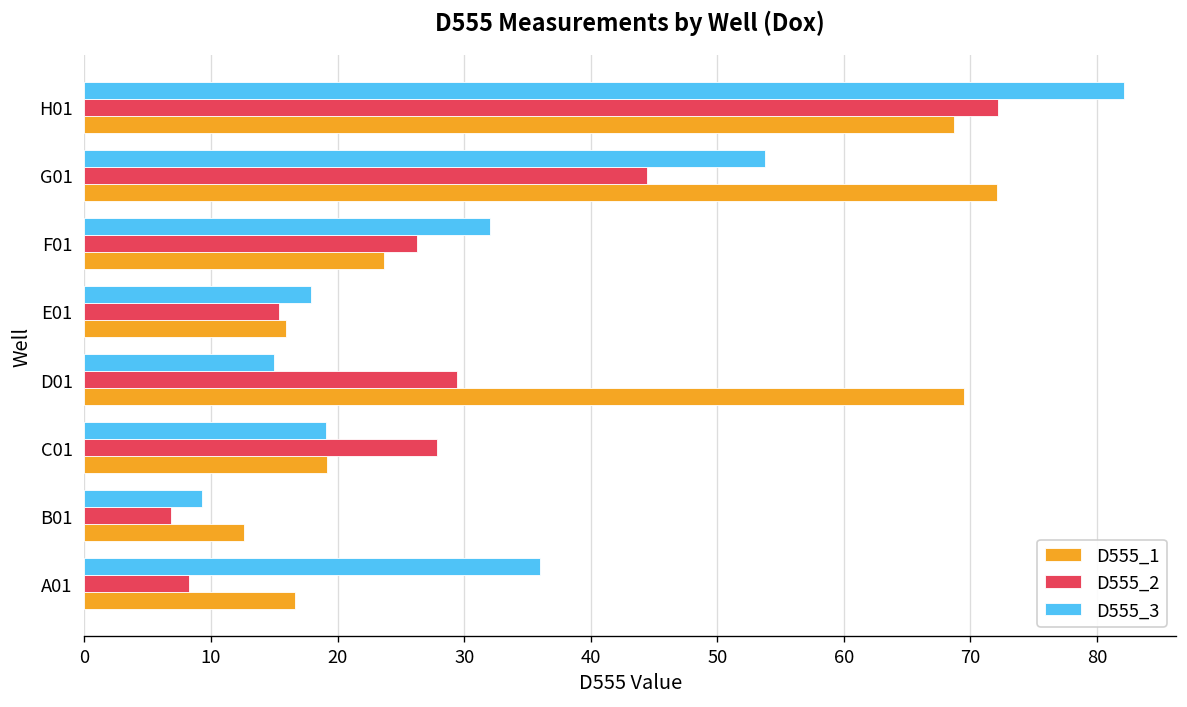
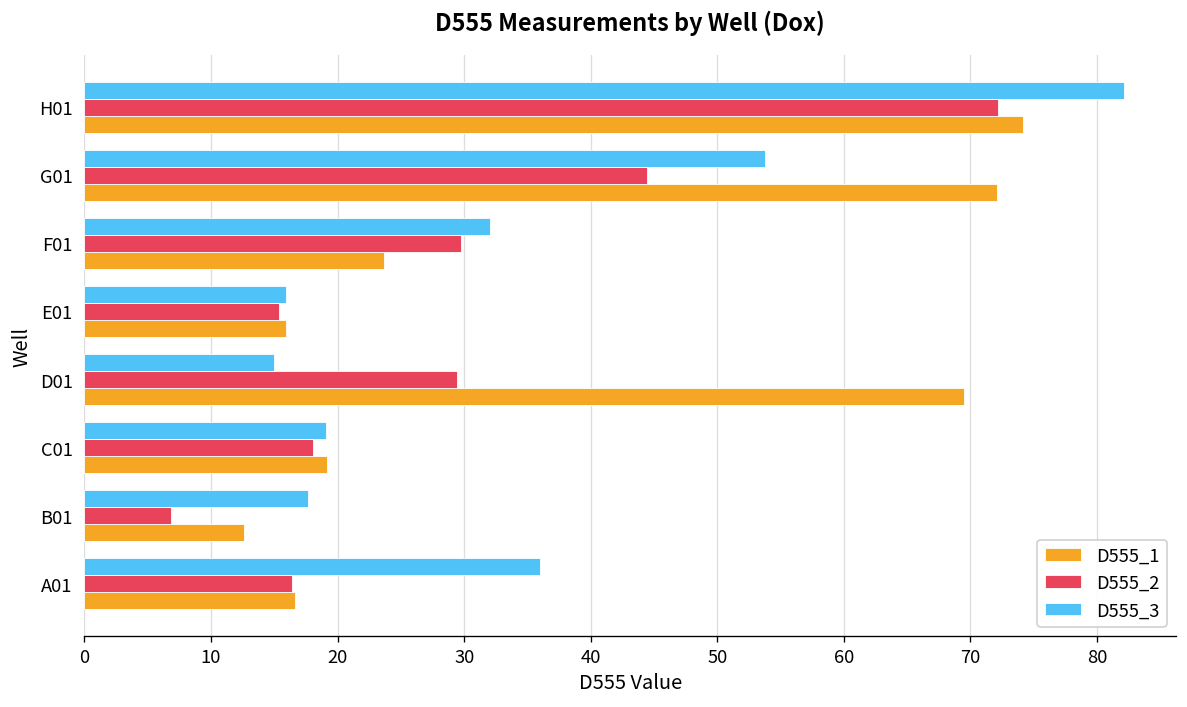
D555_1, H01: 68.7 -> 74.2
D555_2, F01: 26.3 -> 29.7
D555_3, E01: 17.9 -> 15.9
D555_2, C01: 27.8 -> 18.1
D555_3, B01: 9.3 -> 17.7
D555_2, A01: 8.2 -> 16.4
